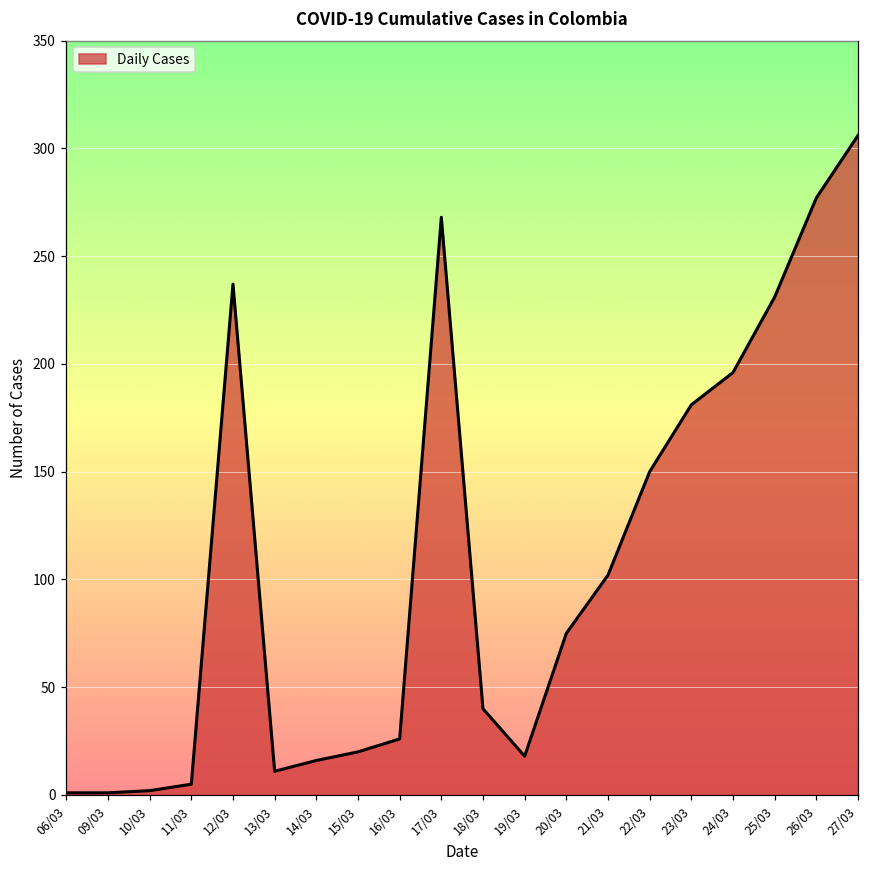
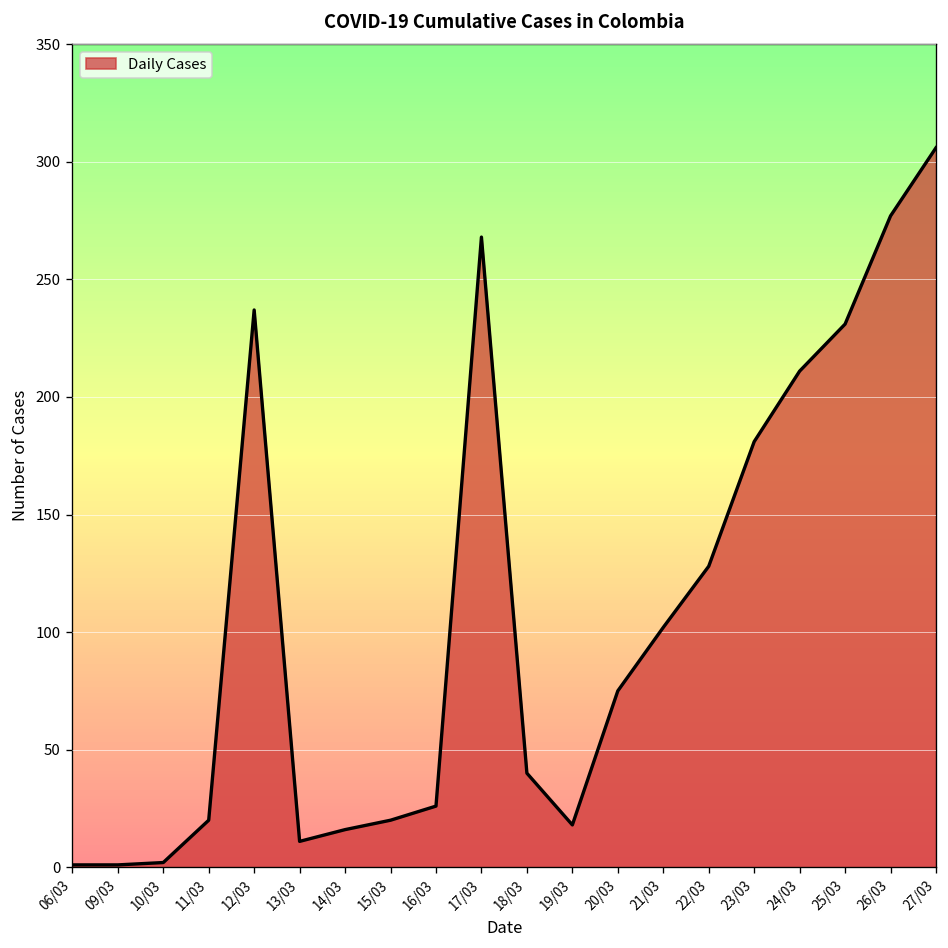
11/03: 5 -> 20
22/03: 150 -> 128
24/03: 196 -> 211
